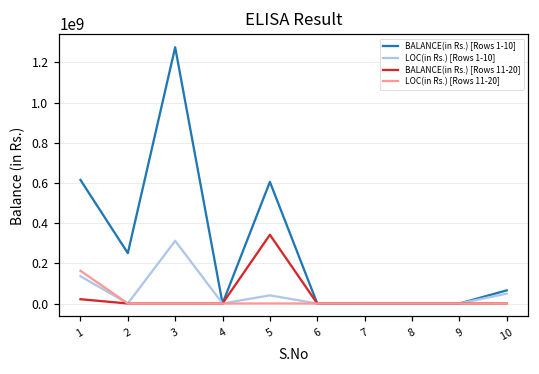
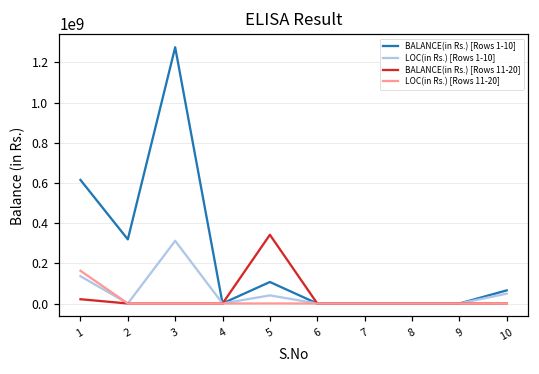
BALANCE(in Rs.) [Rows 1-10], 2: 250000000 -> 320000000
BALANCE(in Rs.) [Rows 1-10], 5: 610000000 -> 110000000
